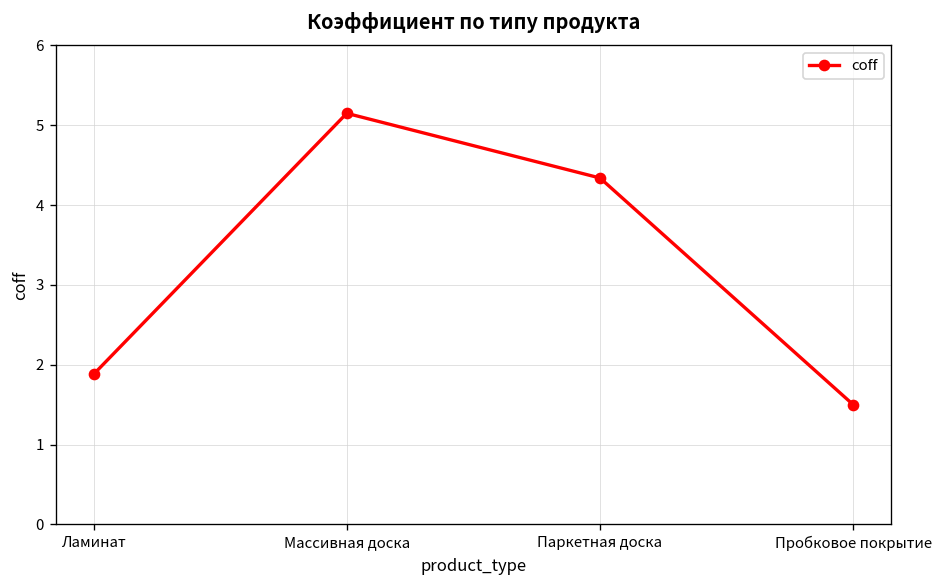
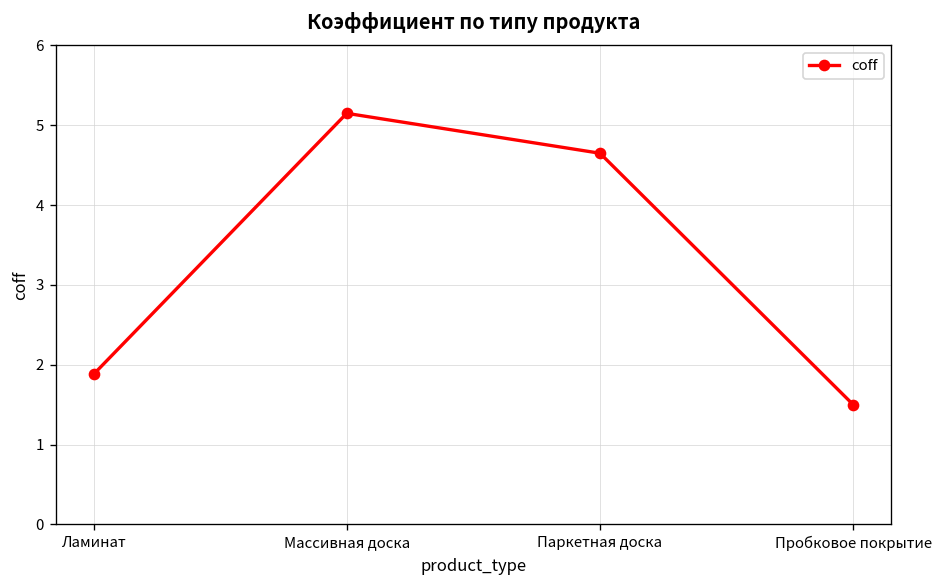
Паркетная доска: 4.3 -> 4.7
